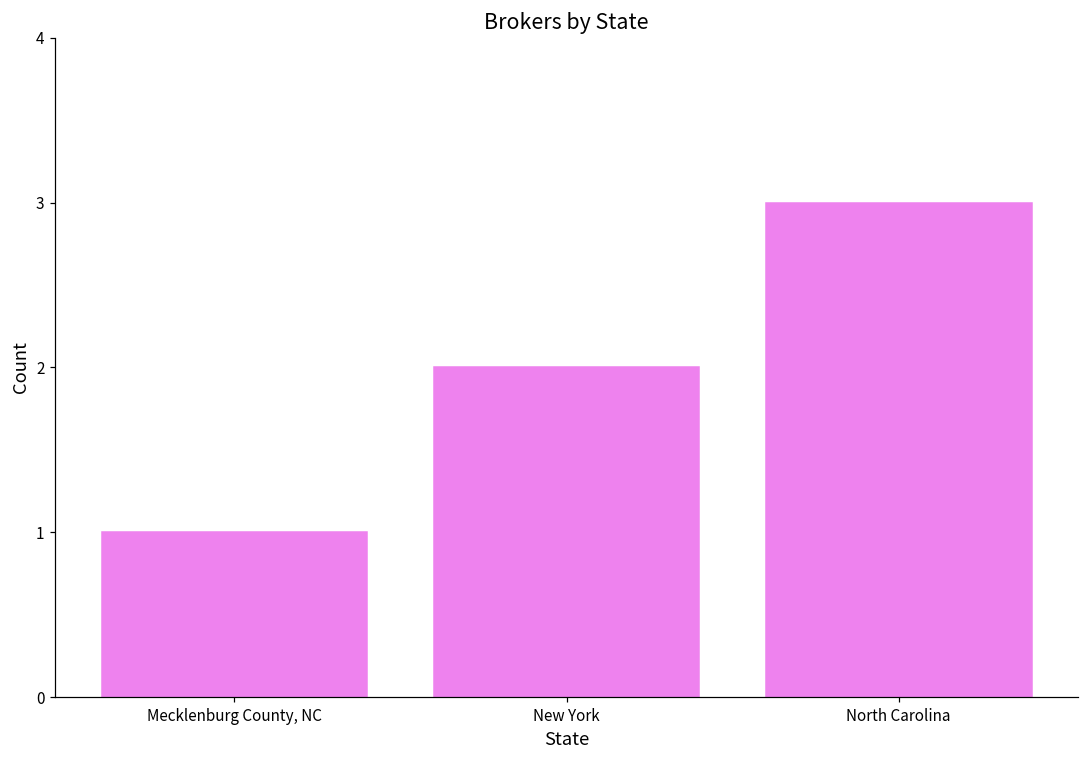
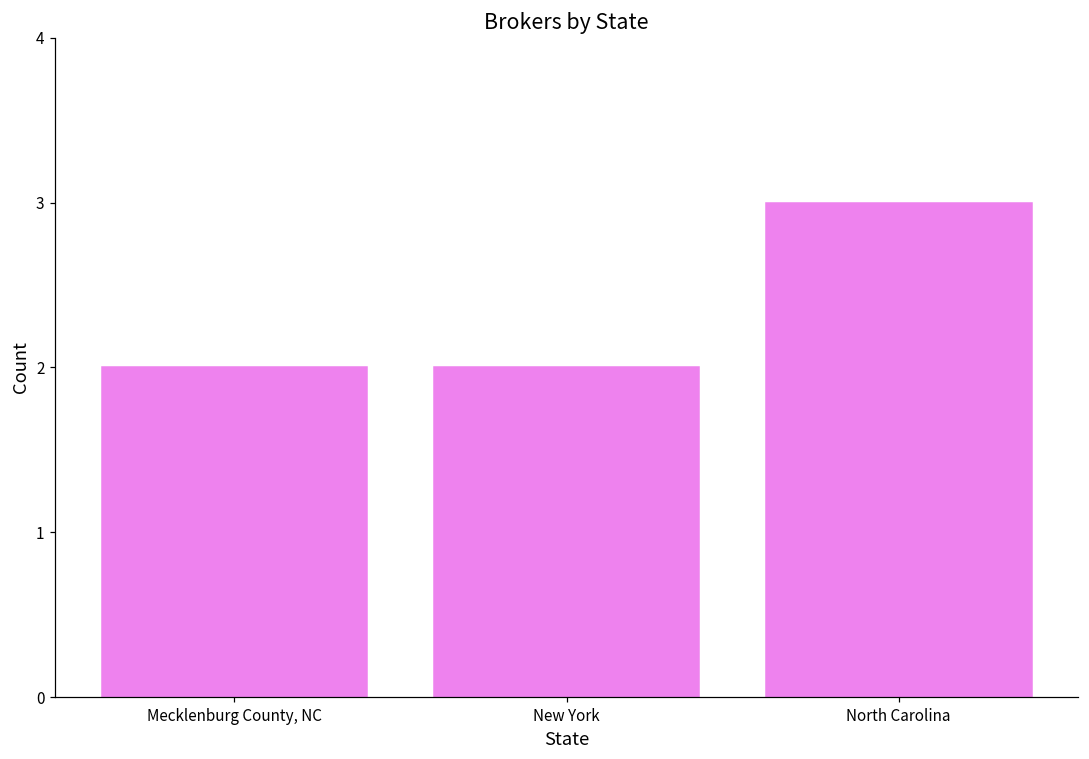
Mecklenburg County, NC: 1 -> 2
